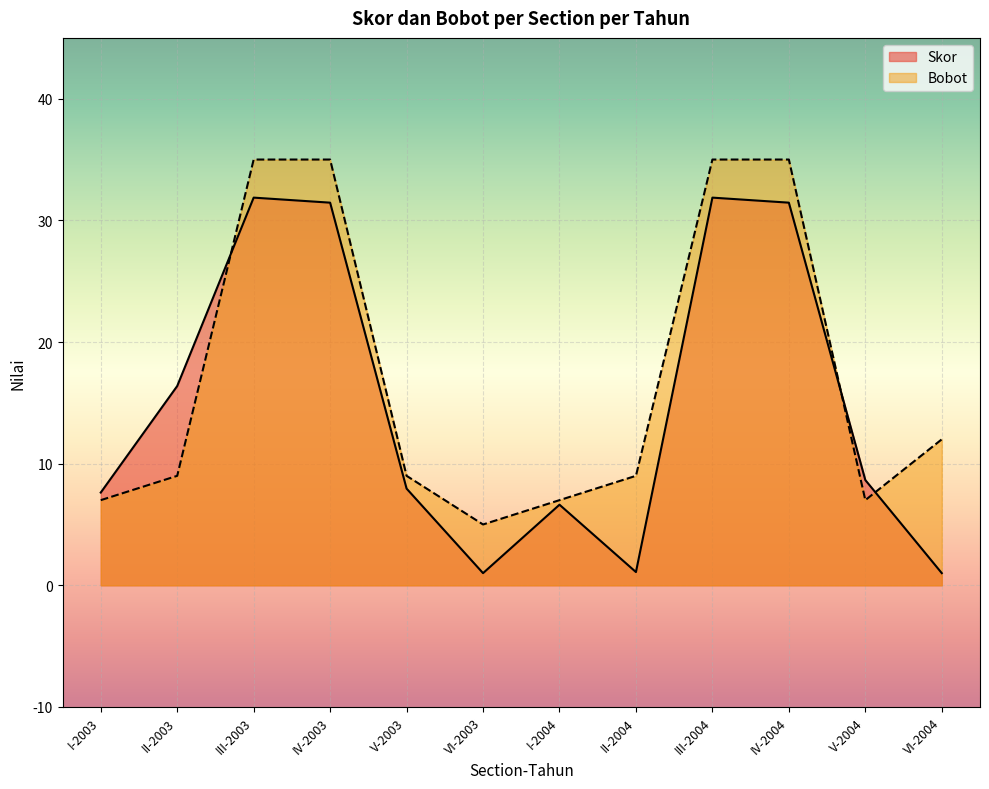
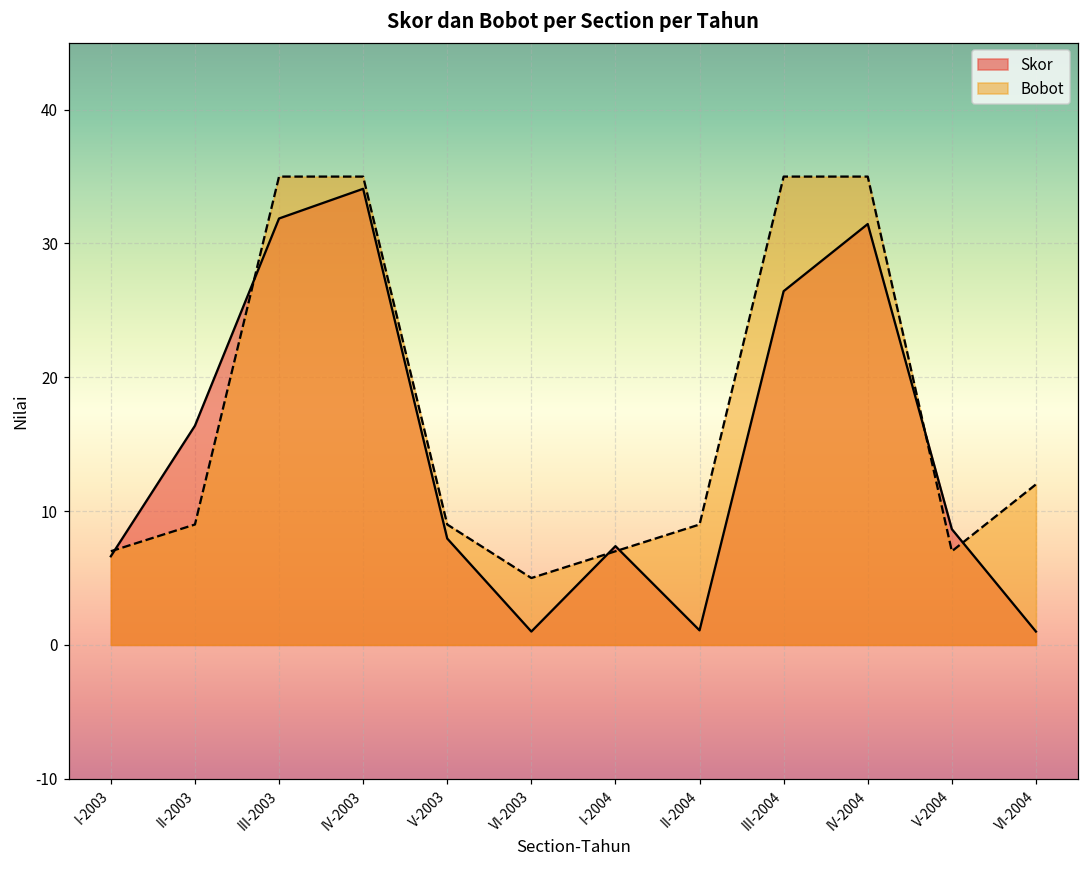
Skor, I-2003: 7.6 -> 6.6
Skor, IV-2003: 31.5 -> 34.1
Skor, I-2004: 6.6 -> 7.4
Skor, III-2004: 31.9 -> 26.4
